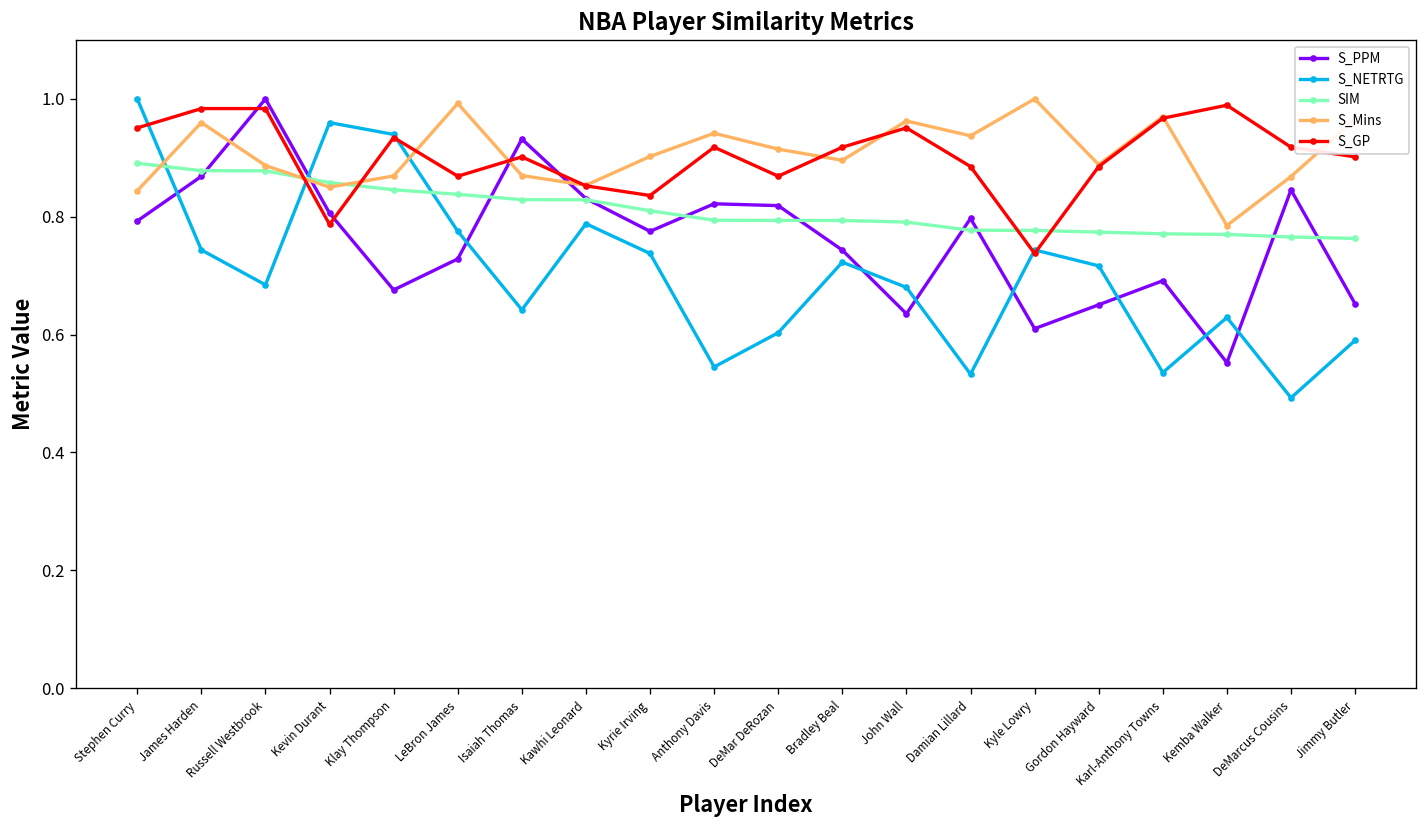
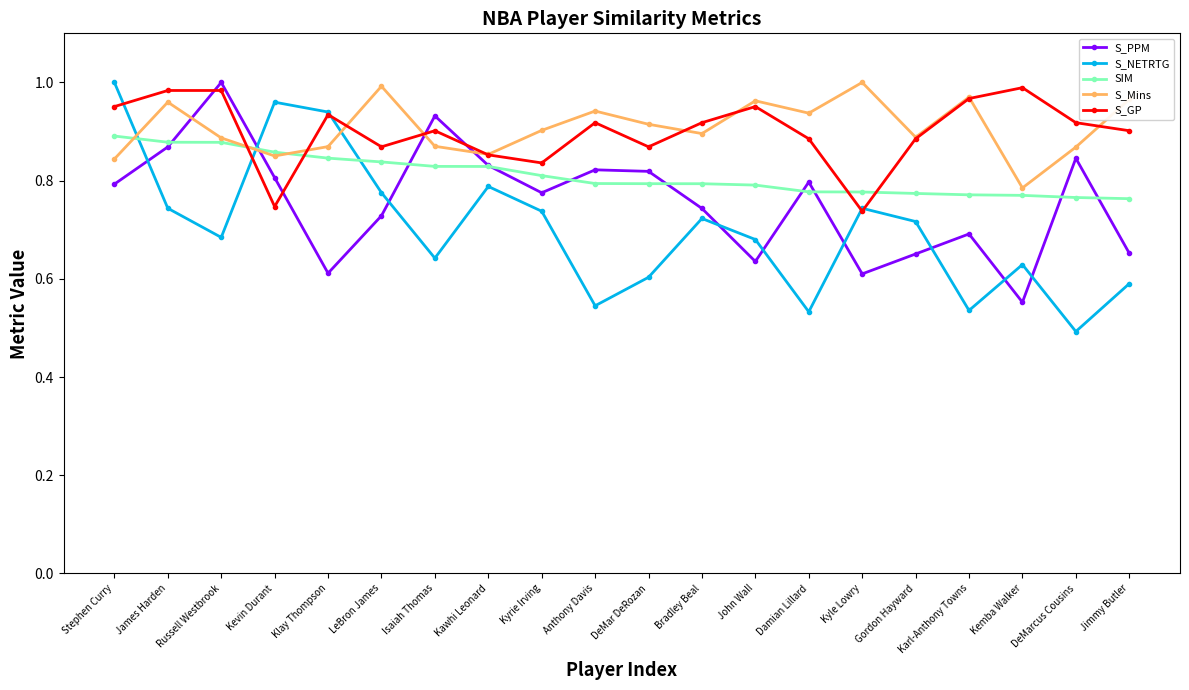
S_GP, Kevin Durant: 0.79 -> 0.75
S_PPM, Klay Thompson: 0.68 -> 0.61
